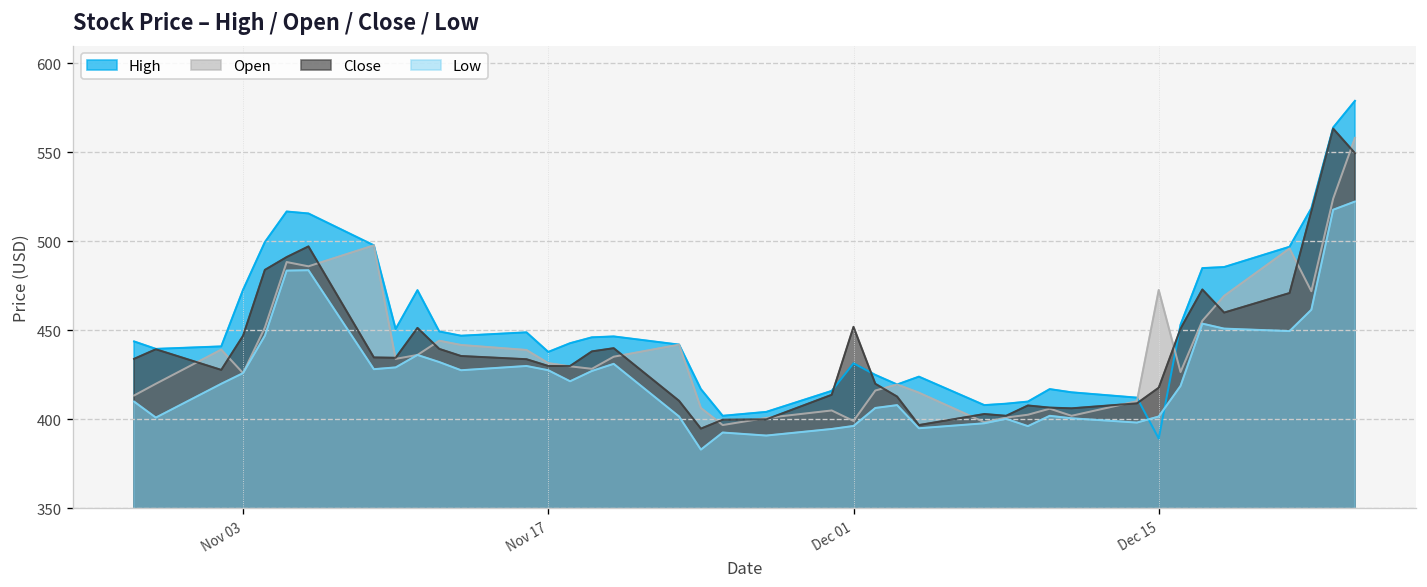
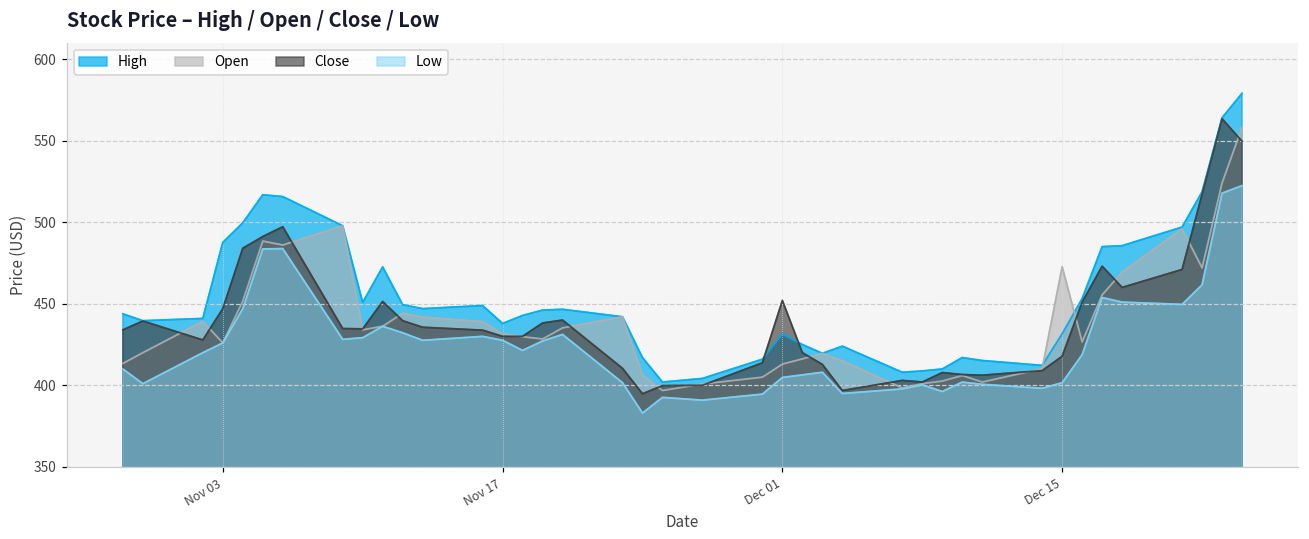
High, Nov 03: 473 -> 488
Open, Dec 01: 399 -> 413
Low, Dec 01: 396 -> 405
High, Dec 15: 389 -> 432
